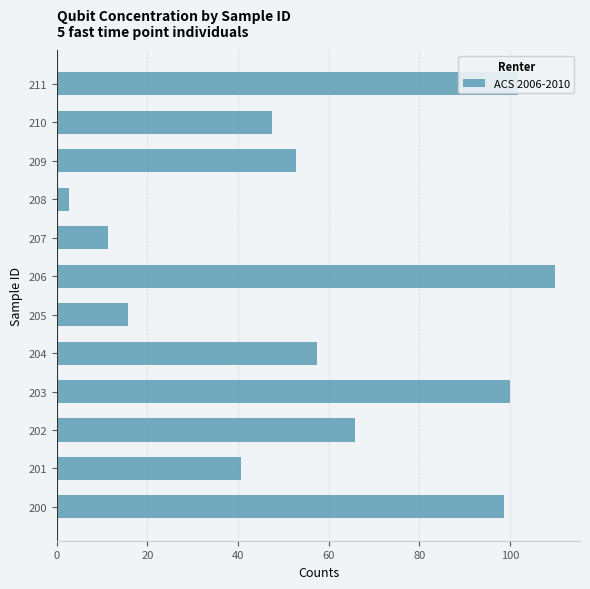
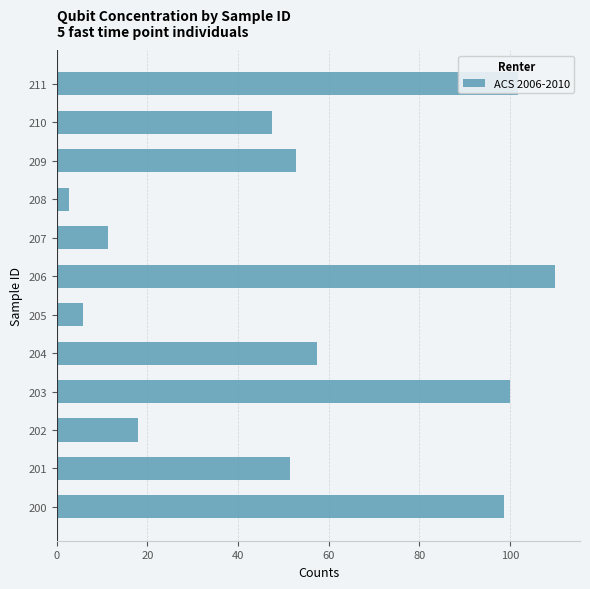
205: 16 -> 6
202: 66 -> 18
201: 41 -> 52
